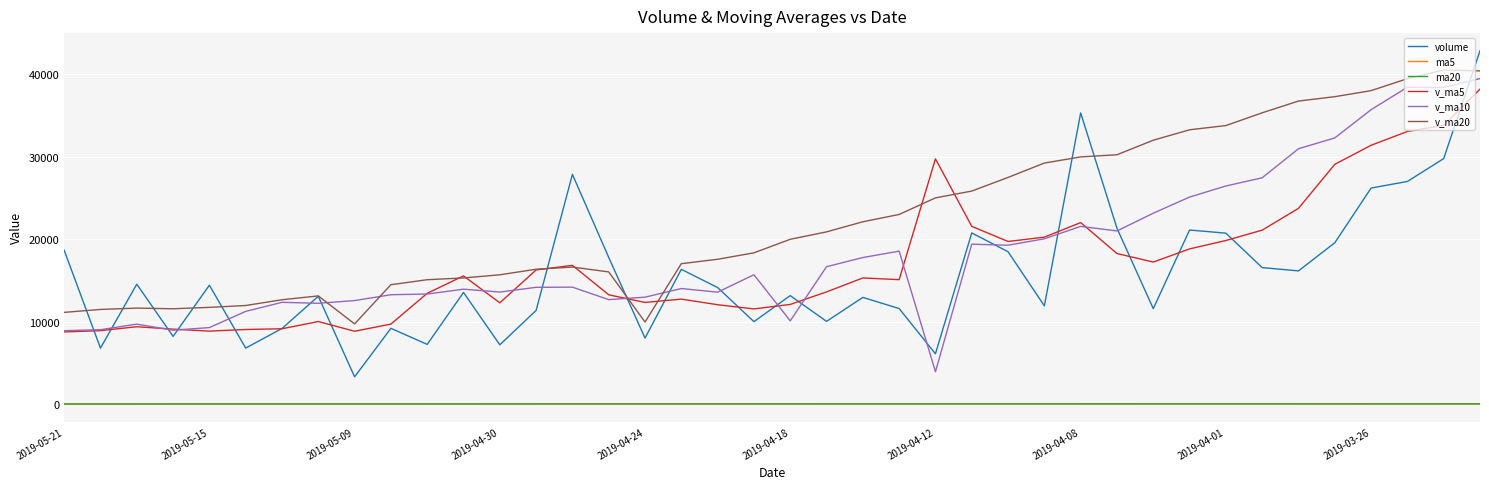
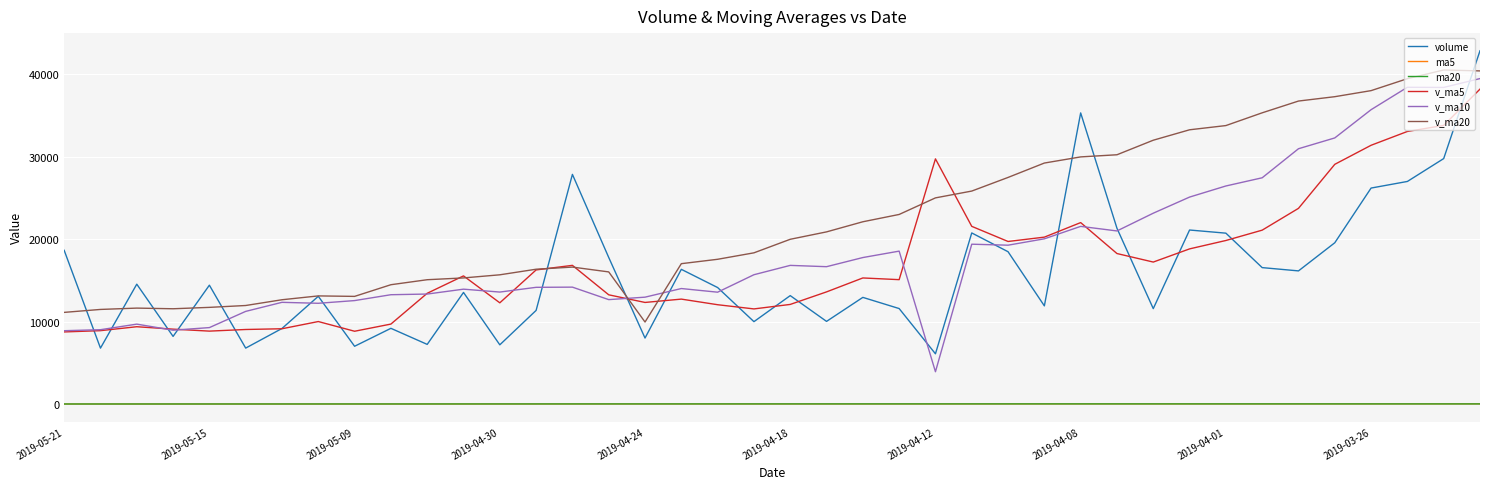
volume, 2019-05-09: 3000 -> 7000
v_ma20, 2019-05-09: 10000 -> 13000
v_ma10, 2019-04-18: 10000 -> 17000
